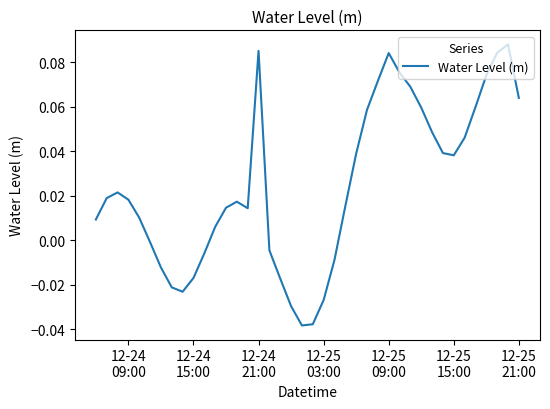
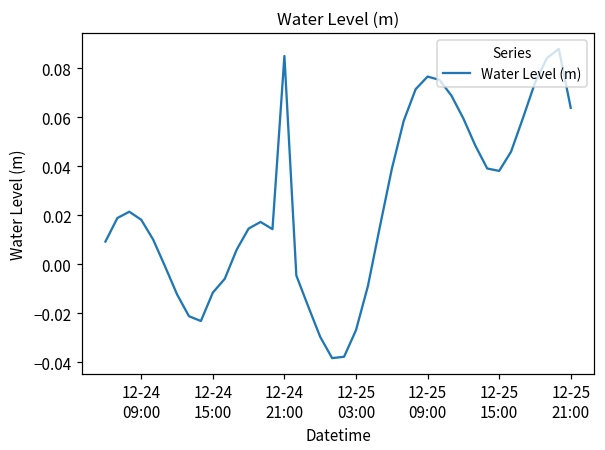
12-24 15:00: -0.017 -> -0.012
12-25 09:00: 0.084 -> 0.077
